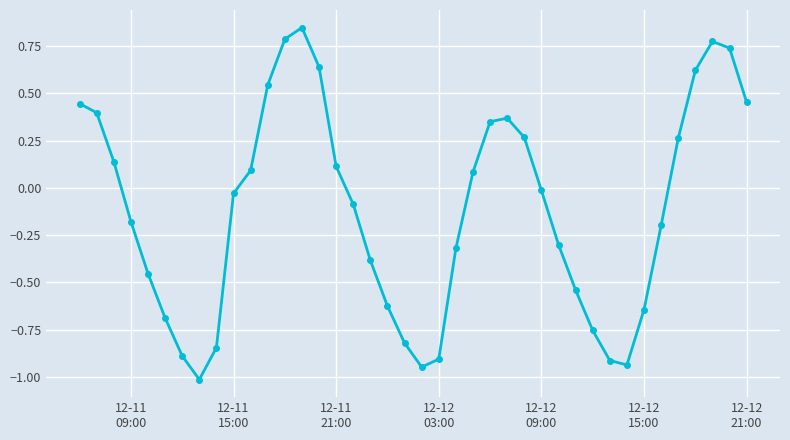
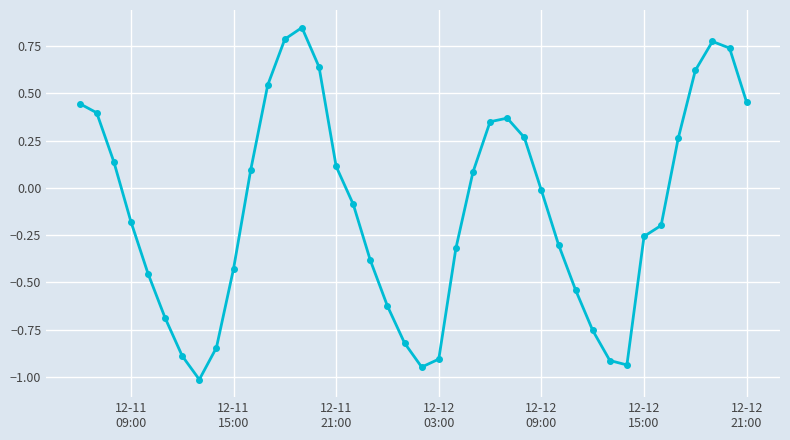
12-11 15:00: -0.03 -> -0.43
12-12 15:00: -0.64 -> -0.26
